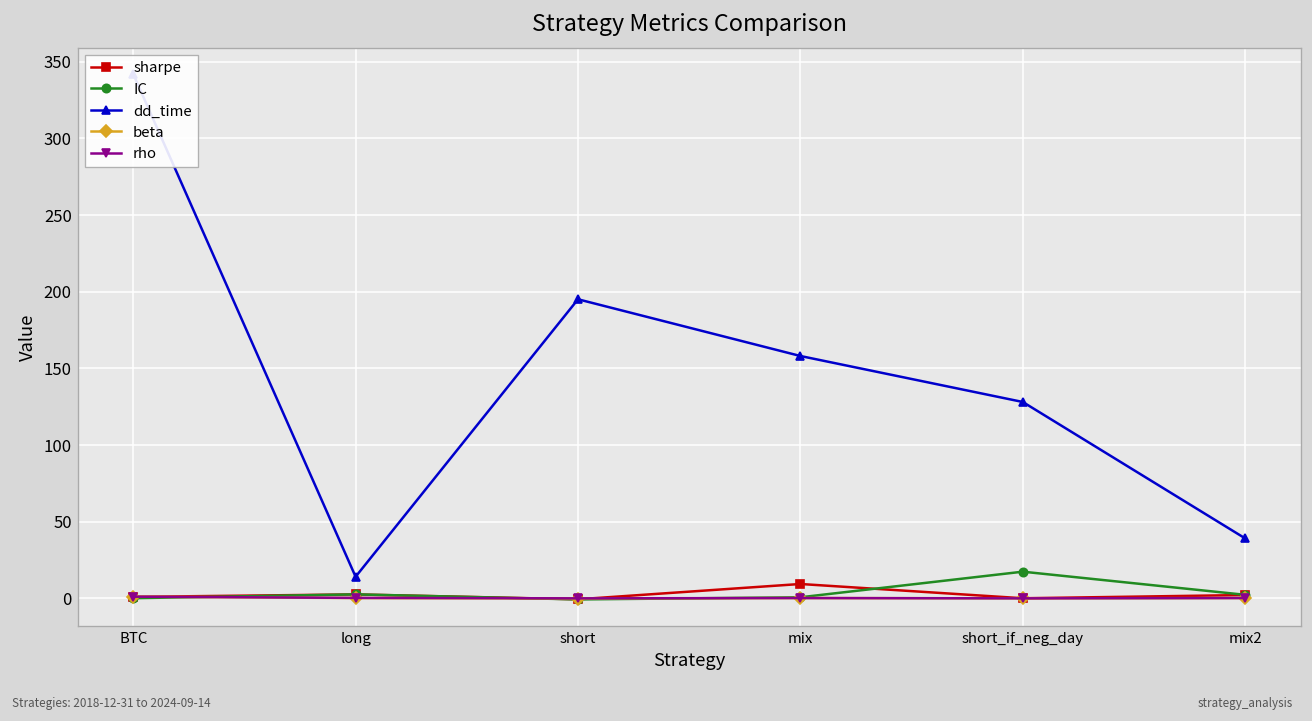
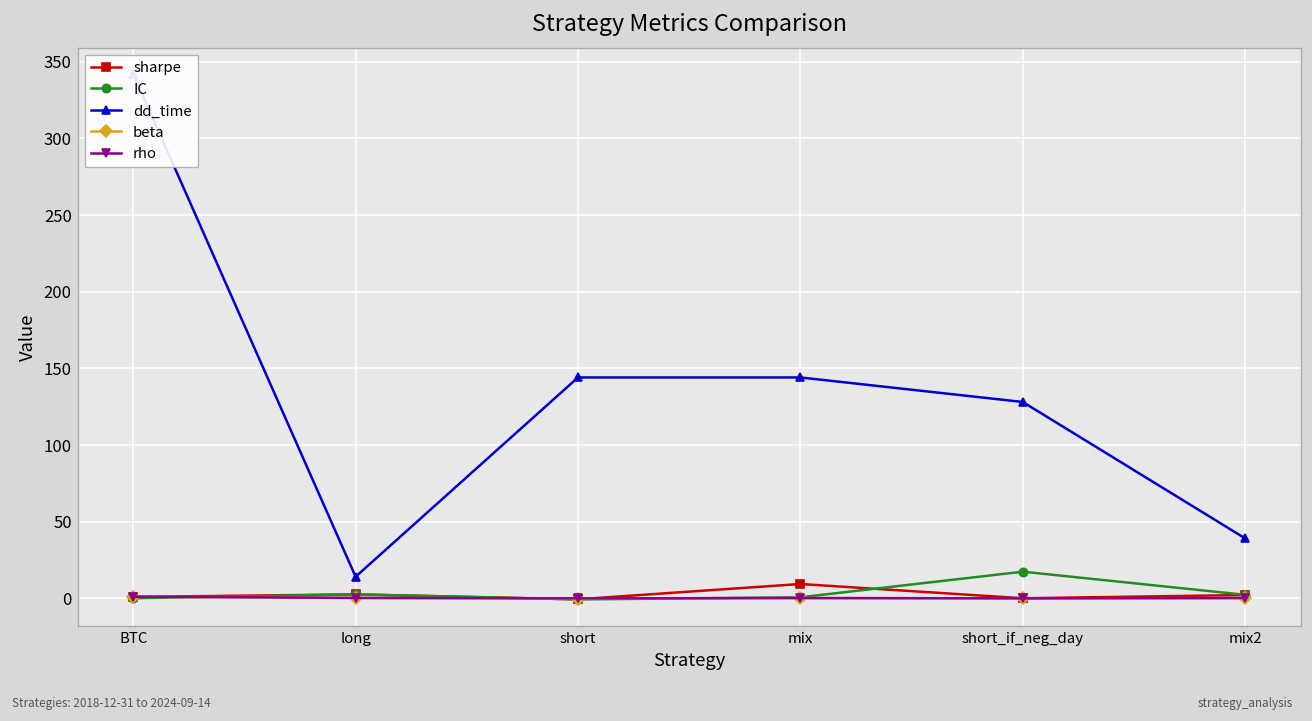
dd_time, short: 195 -> 144
dd_time, mix: 158 -> 144
